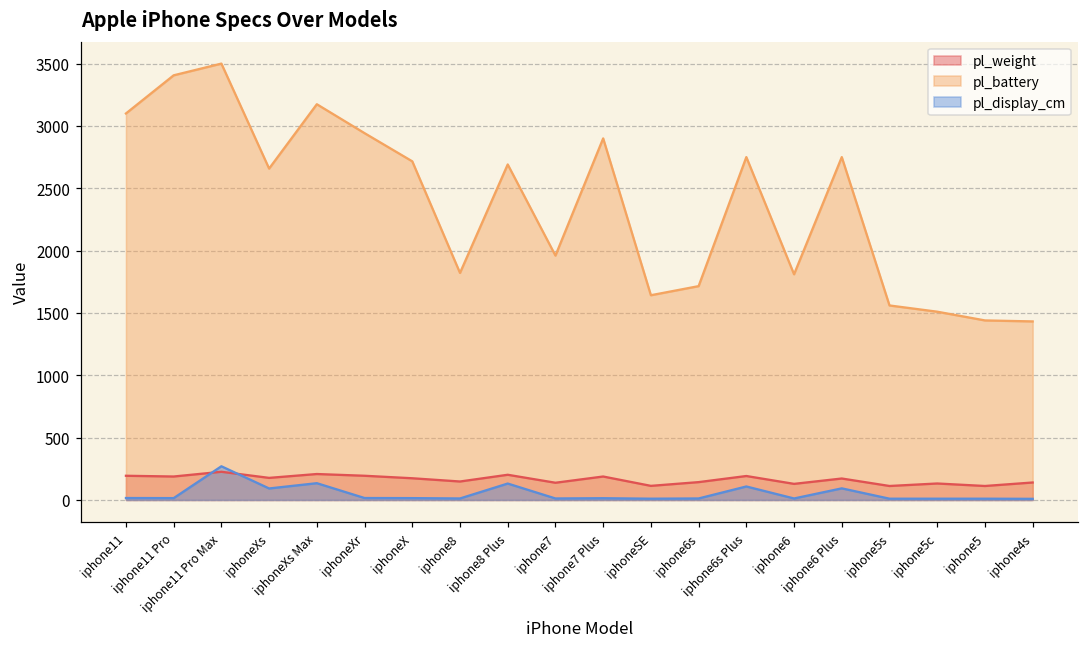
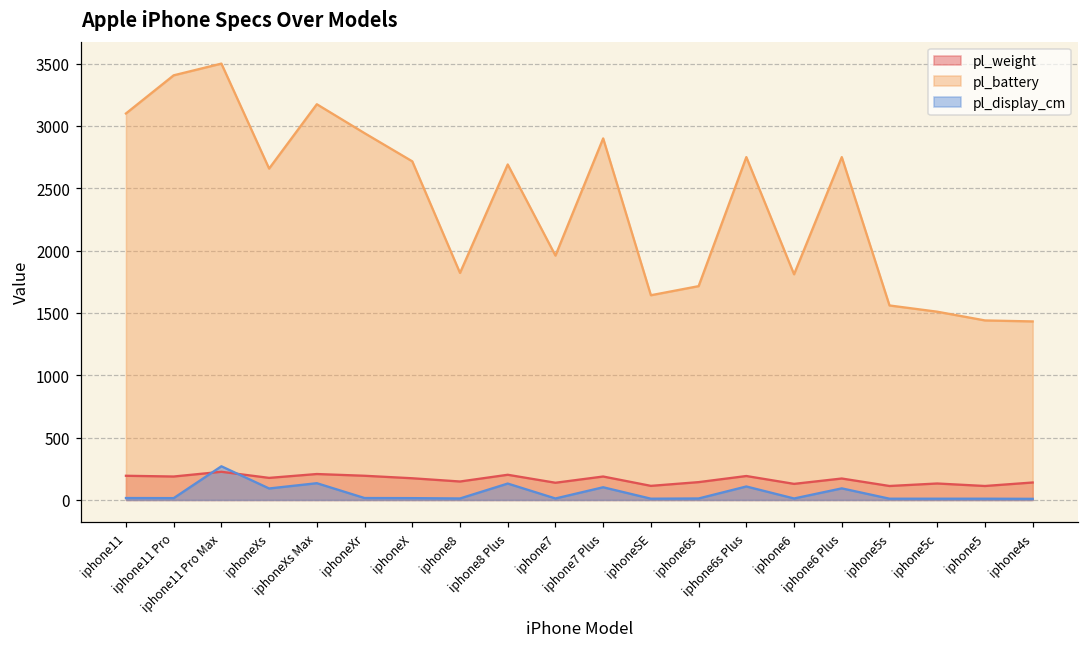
pl_display_cm, iphone7 Plus: 10 -> 100
